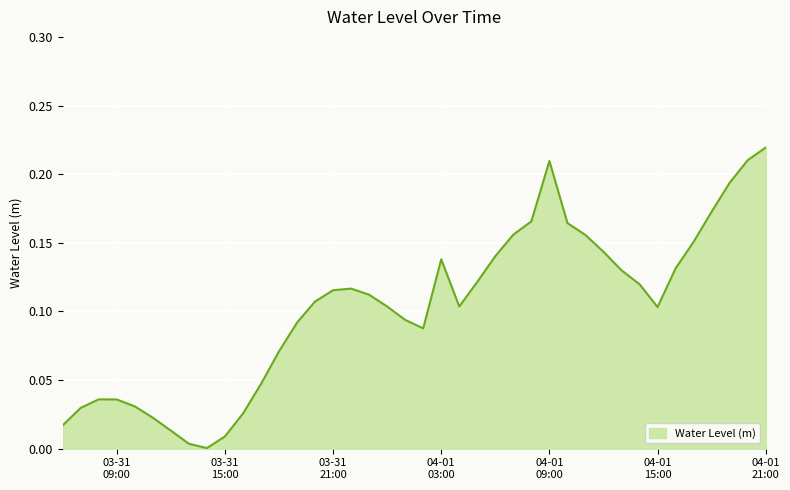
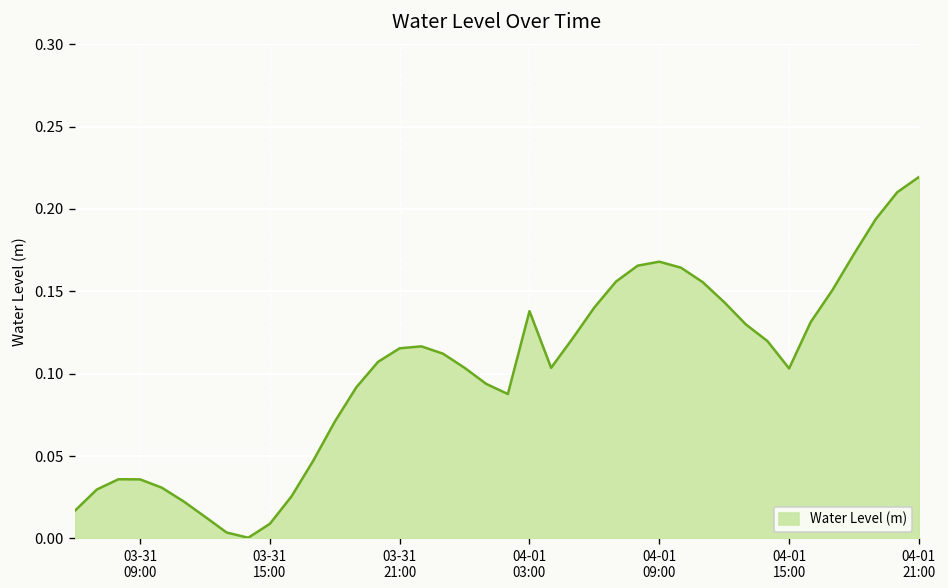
04-01 09:00: 0.210 -> 0.168
